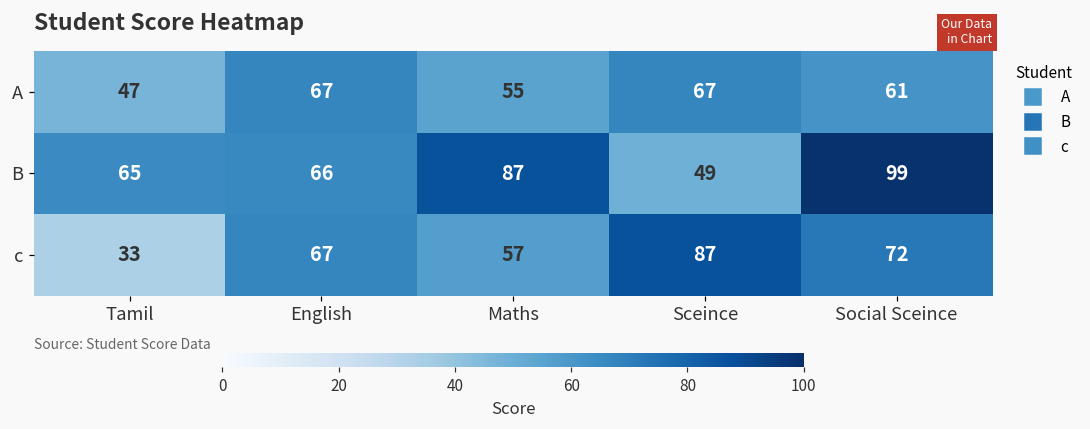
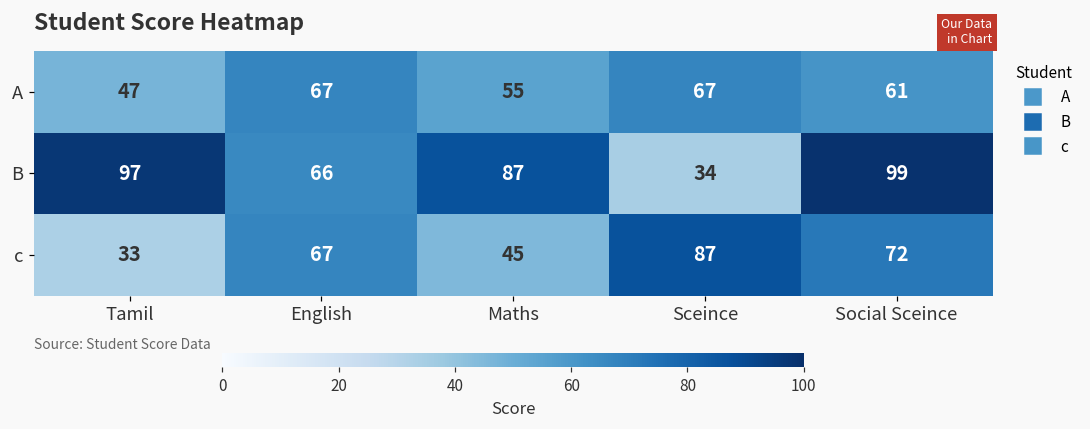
B, Tamil: 65 -> 97
B, Sceince: 49 -> 34
c, Maths: 57 -> 45
